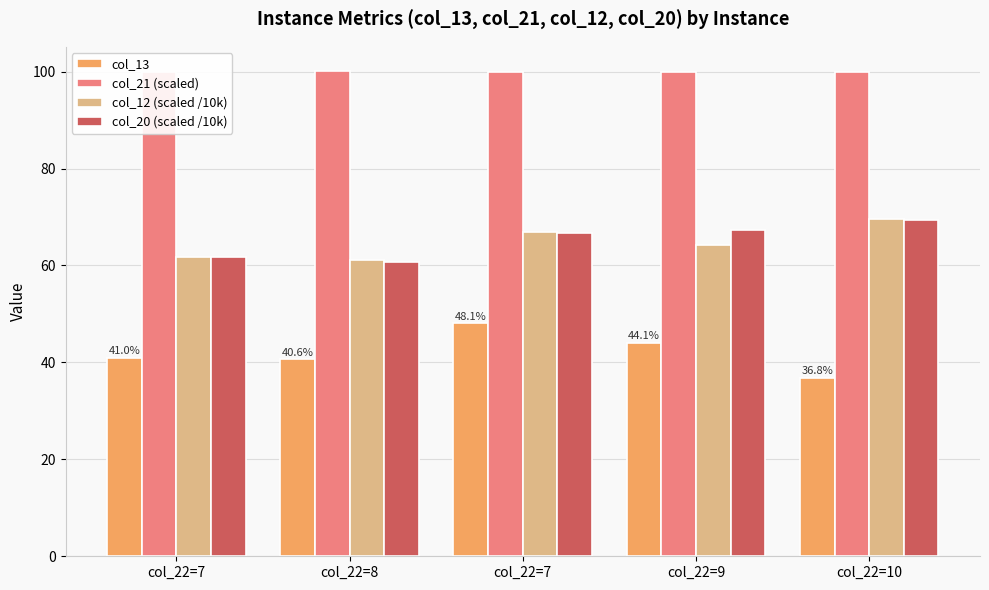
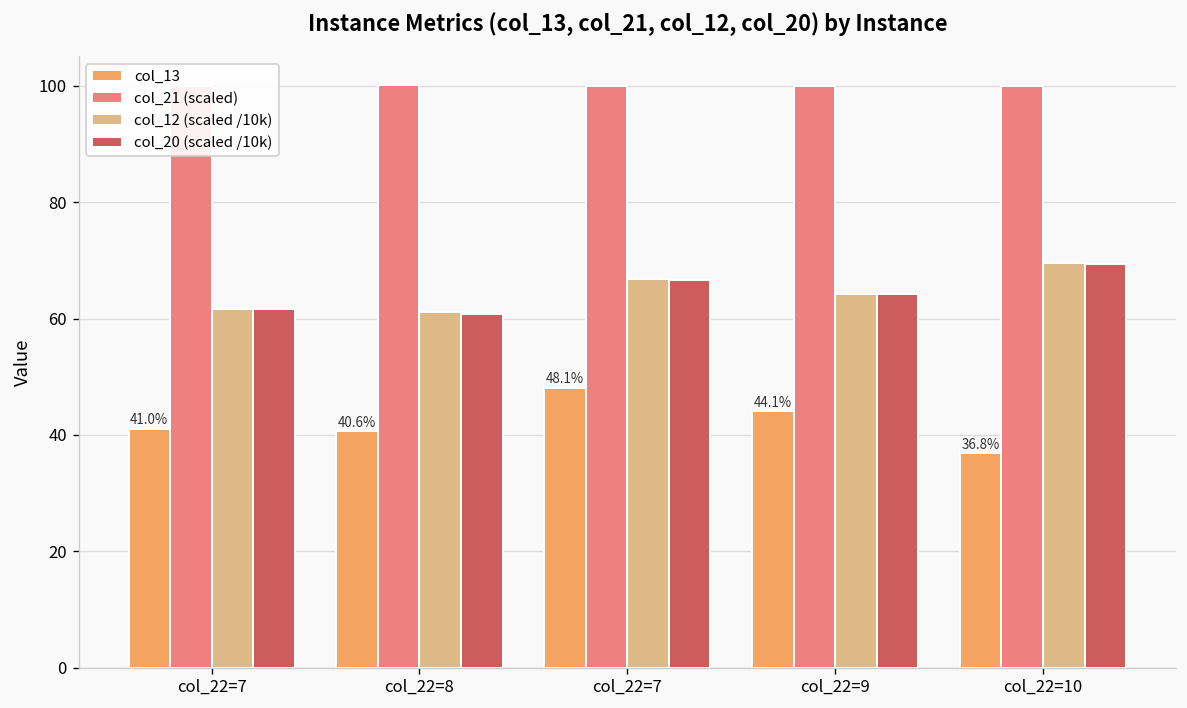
col_20 (scaled /10k), col_22=9: 67 -> 64
